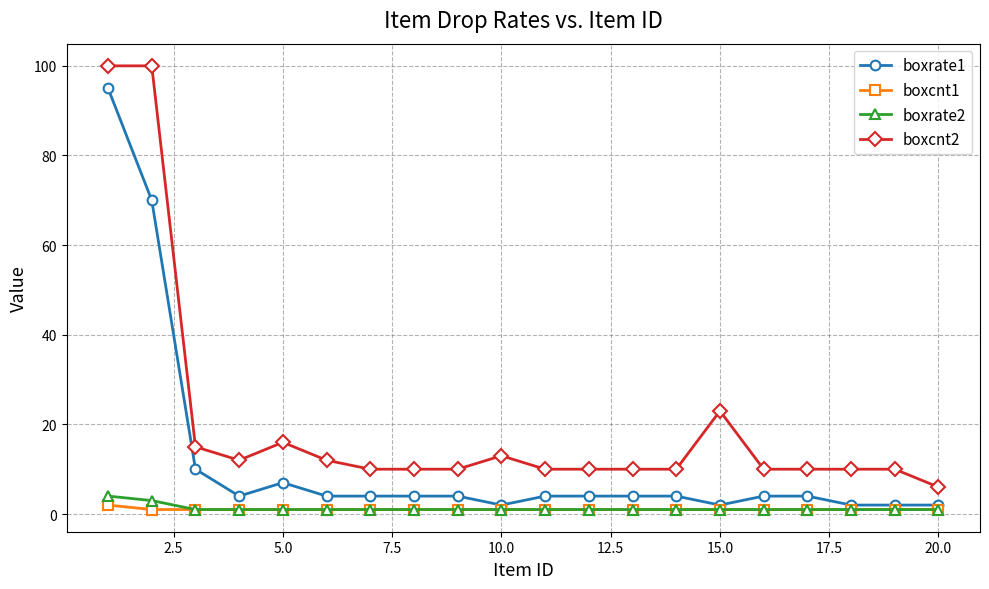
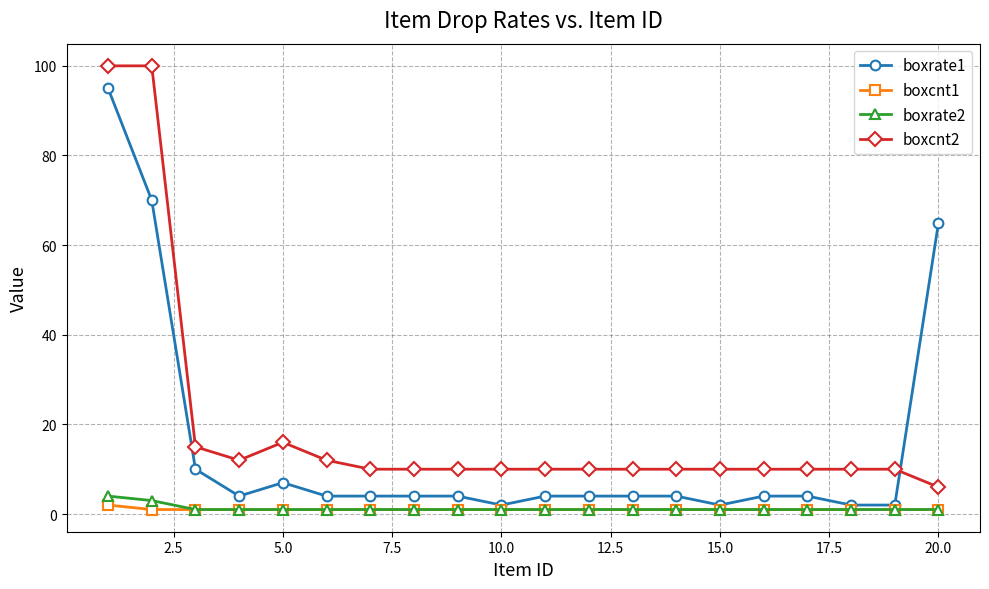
boxcnt2, 10.0: 13 -> 10
boxcnt2, 15.0: 23 -> 10
boxrate1, 20.0: 2 -> 65
